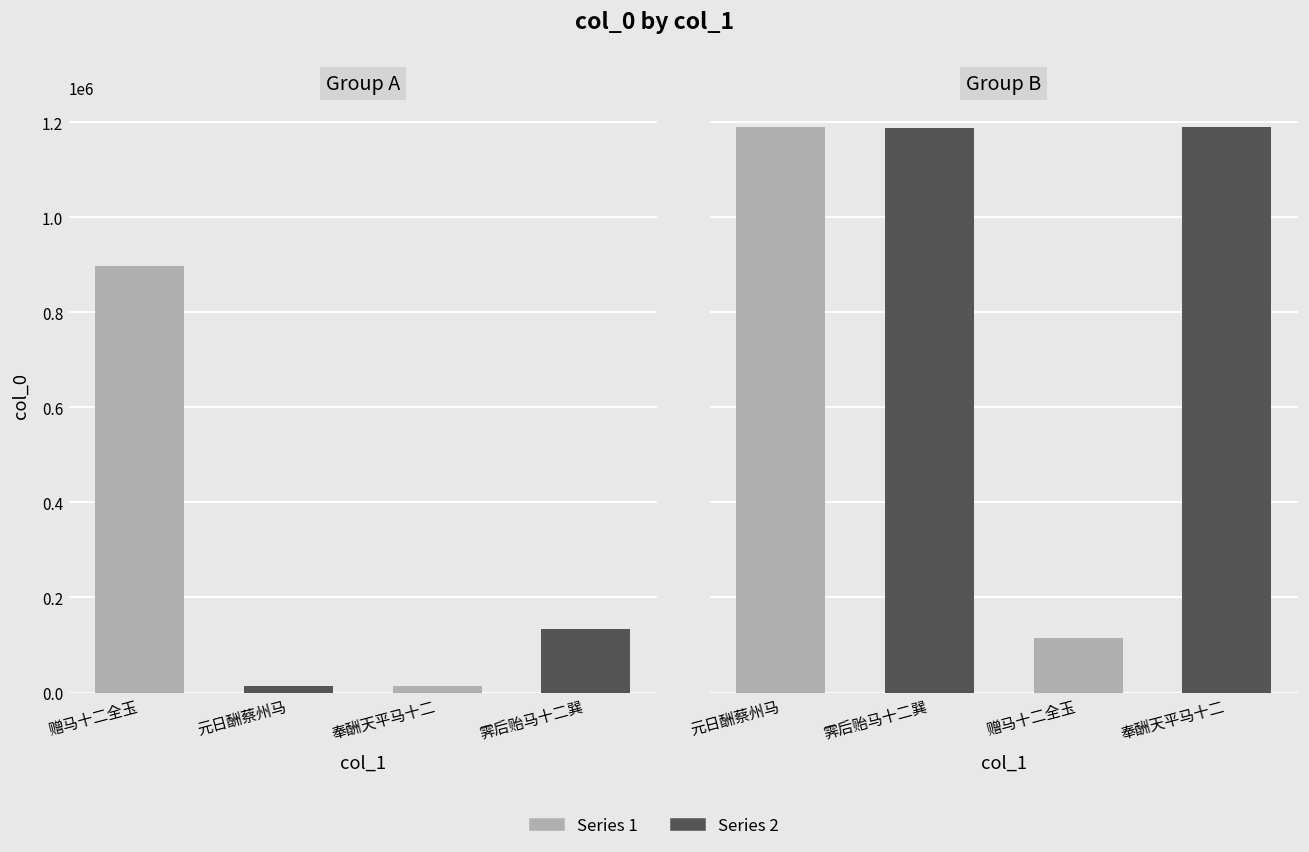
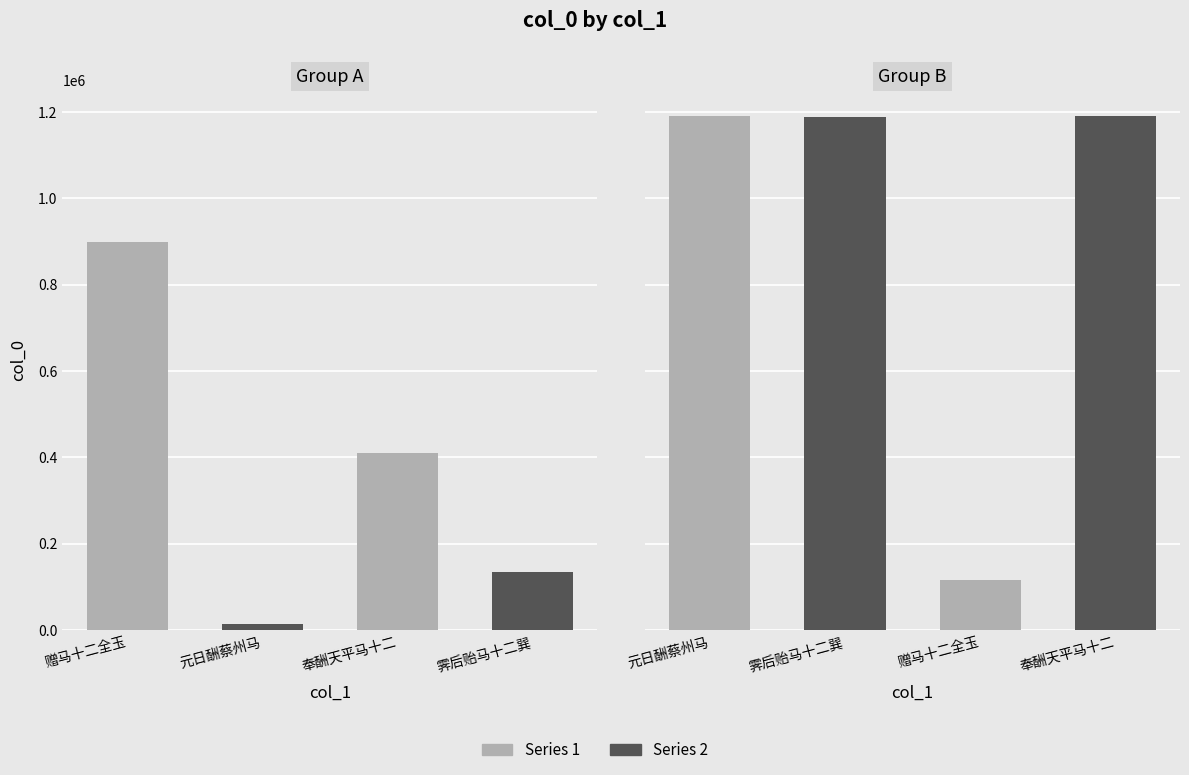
Group A, 奉酬天平马十二: 10000 -> 410000
